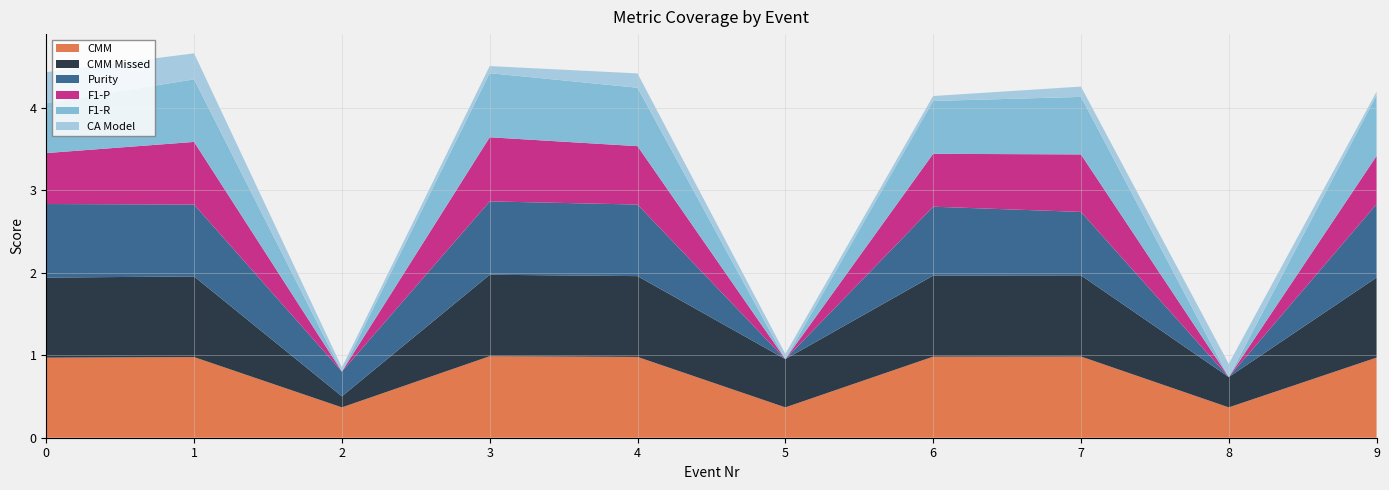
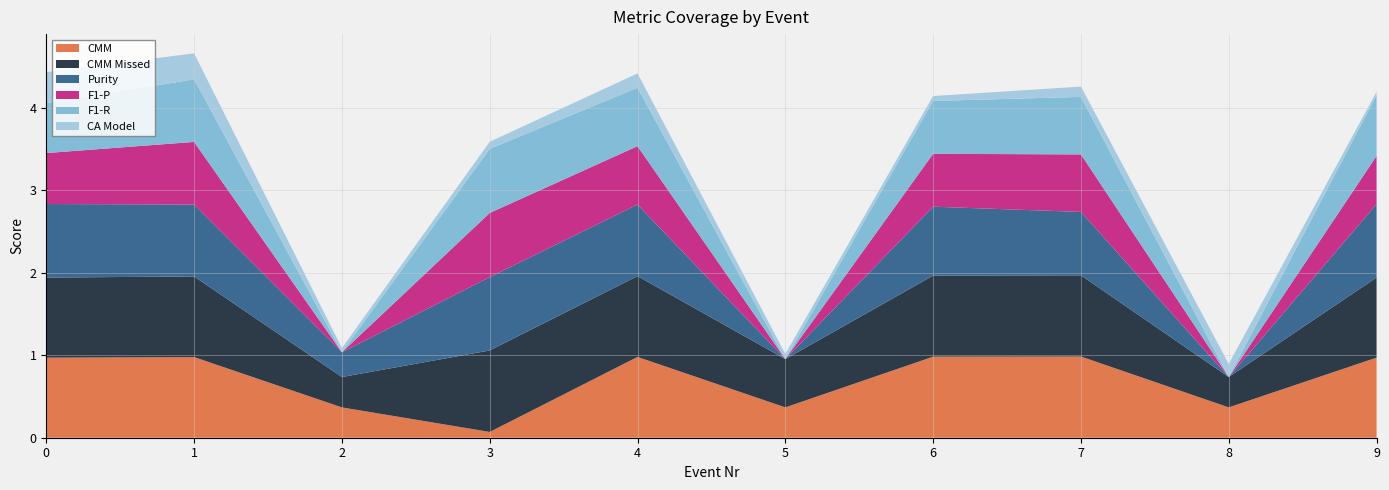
CMM Missed, 2: 0.1 -> 0.4
CMM, 3: 1.0 -> 0.1
